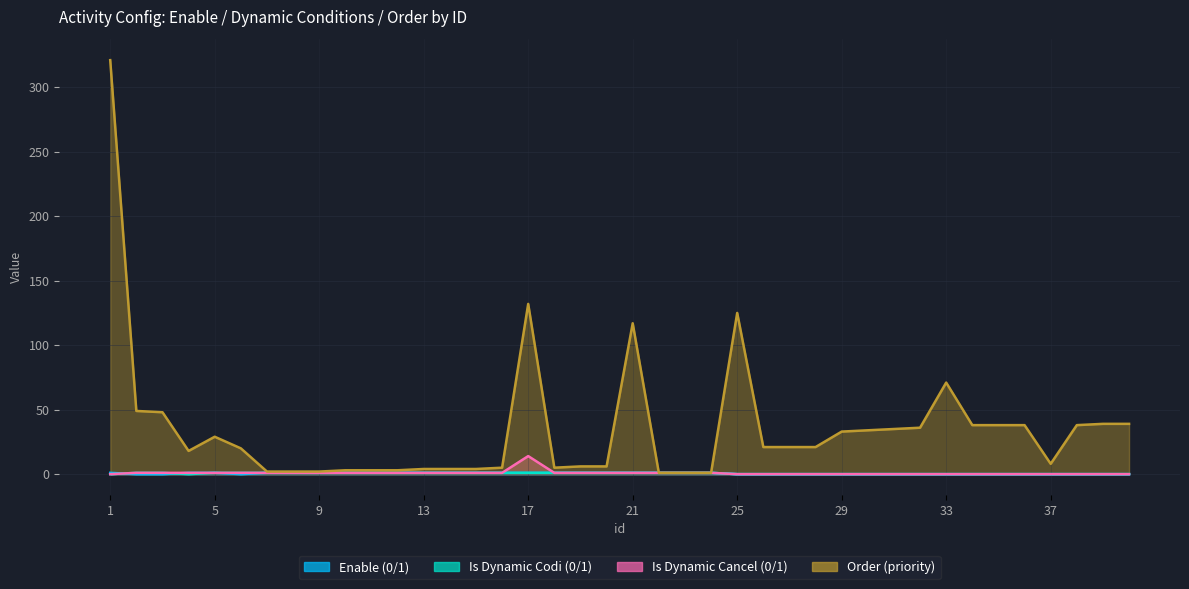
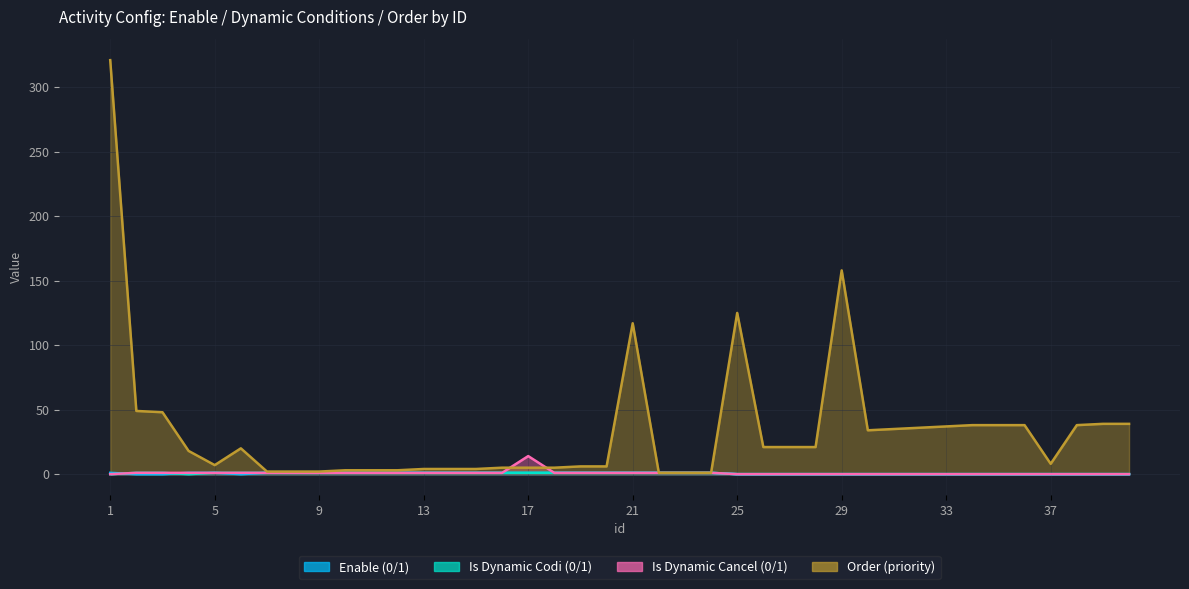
Order (priority), 5: 29 -> 7
Order (priority), 17: 132 -> 5
Order (priority), 29: 33 -> 158
Order (priority), 33: 71 -> 37
